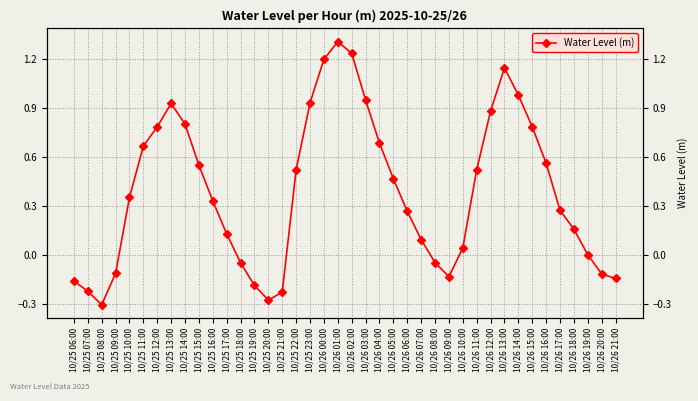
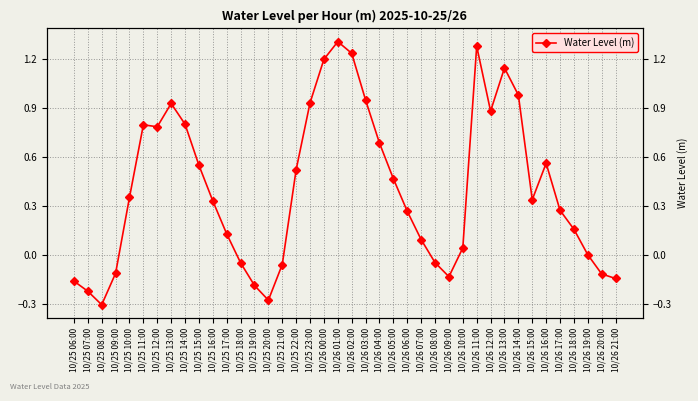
10/25 11:00: 0.67 -> 0.80
10/25 21:00: -0.23 -> -0.06
10/26 11:00: 0.52 -> 1.28
10/26 15:00: 0.78 -> 0.34
